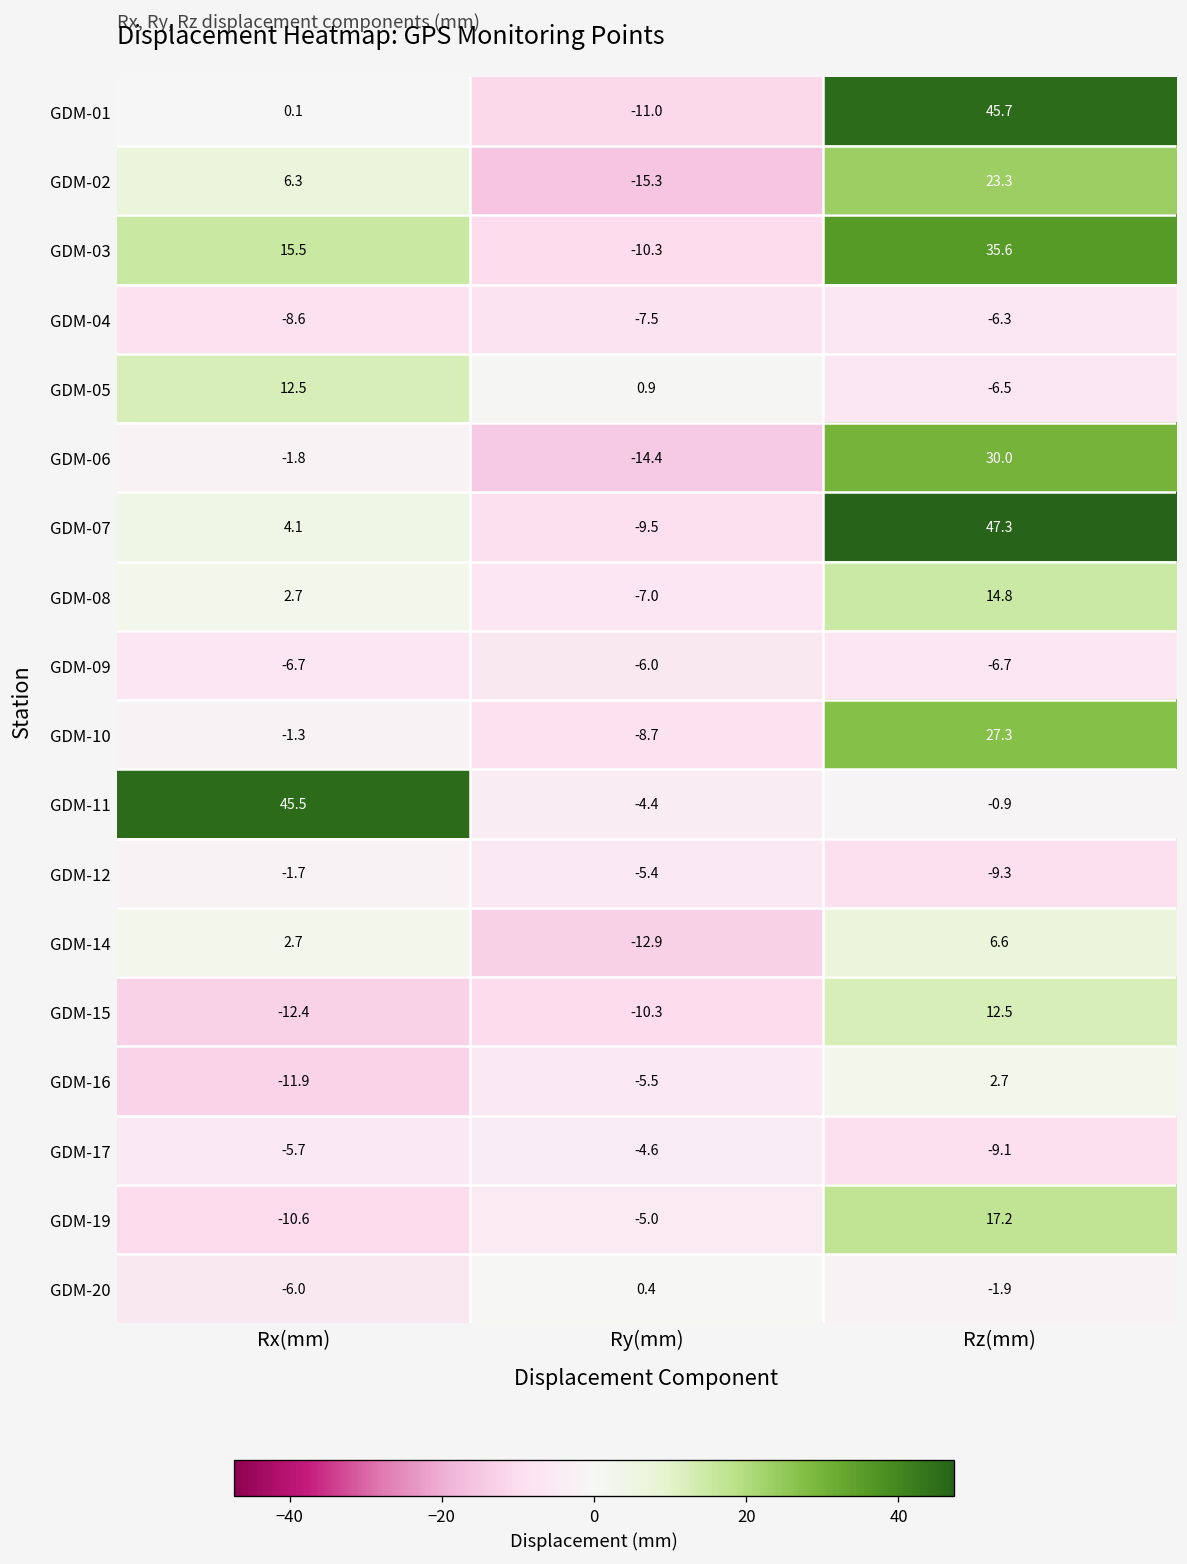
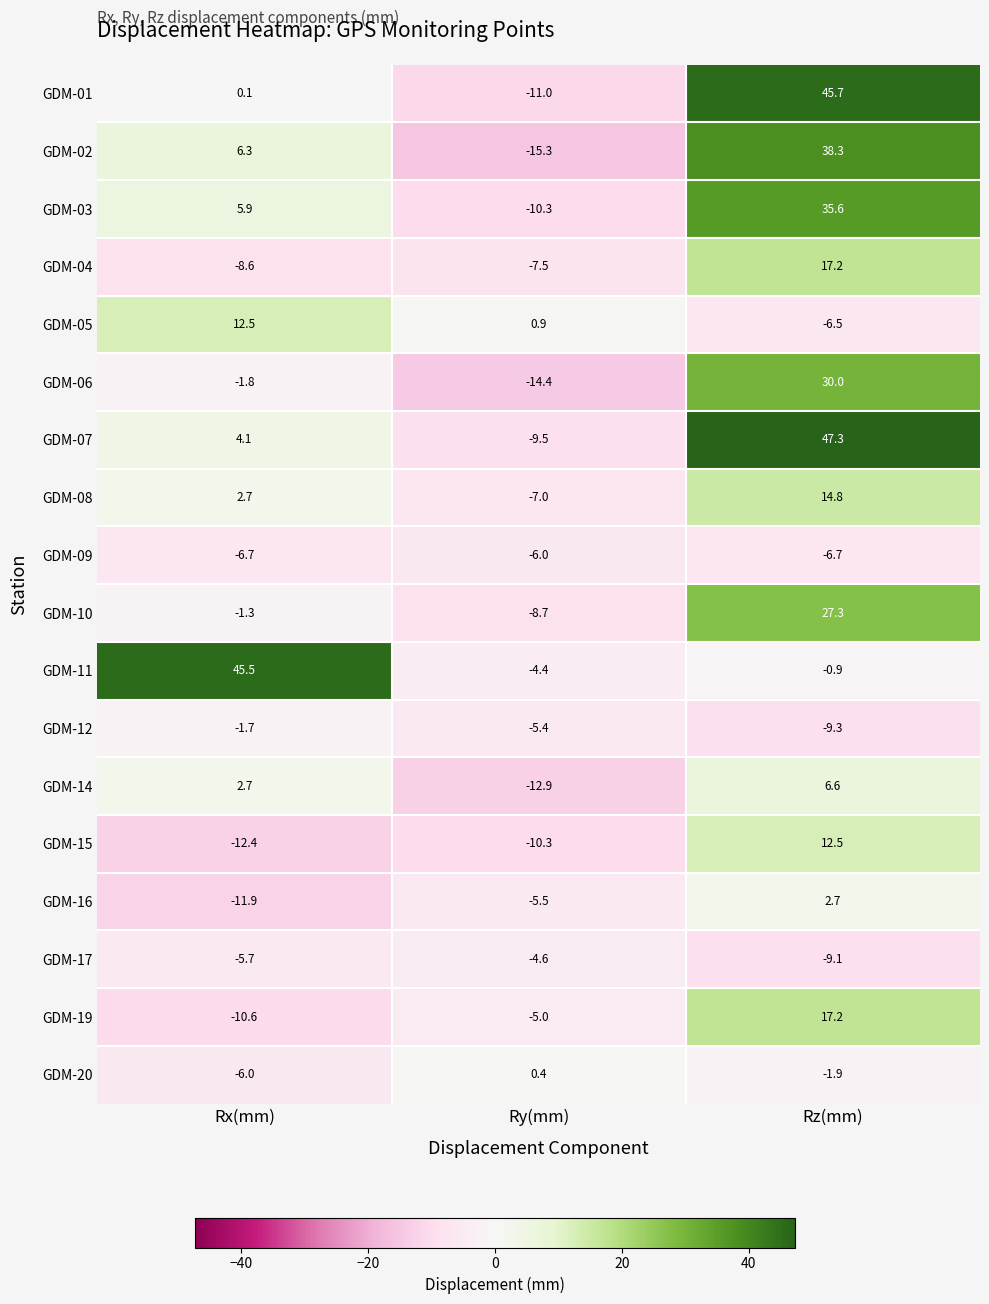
GDM-02, Rz(mm): 23.3 -> 38.3
GDM-03, Rx(mm): 15.5 -> 5.9
GDM-04, Rz(mm): -6.3 -> 17.2
